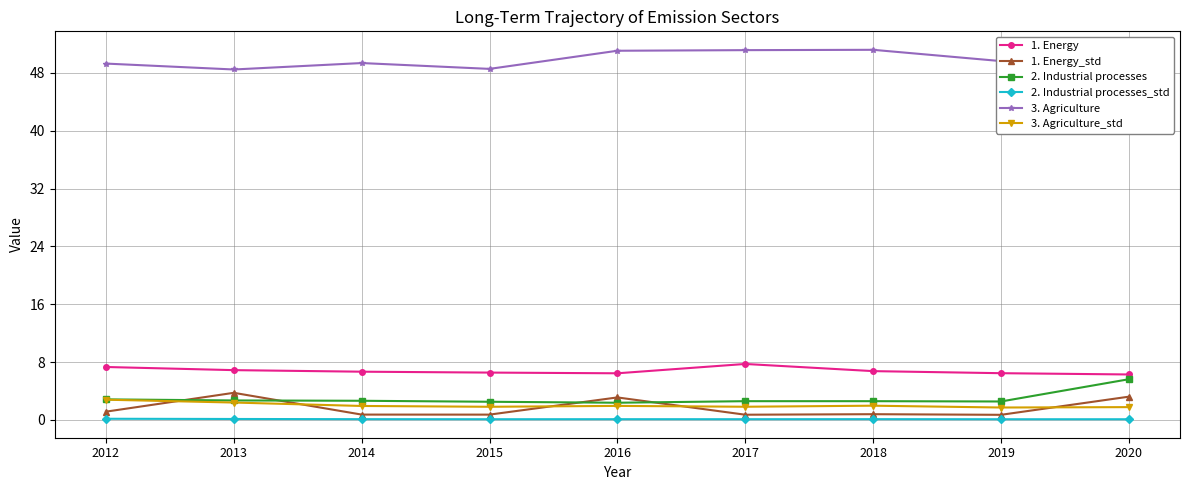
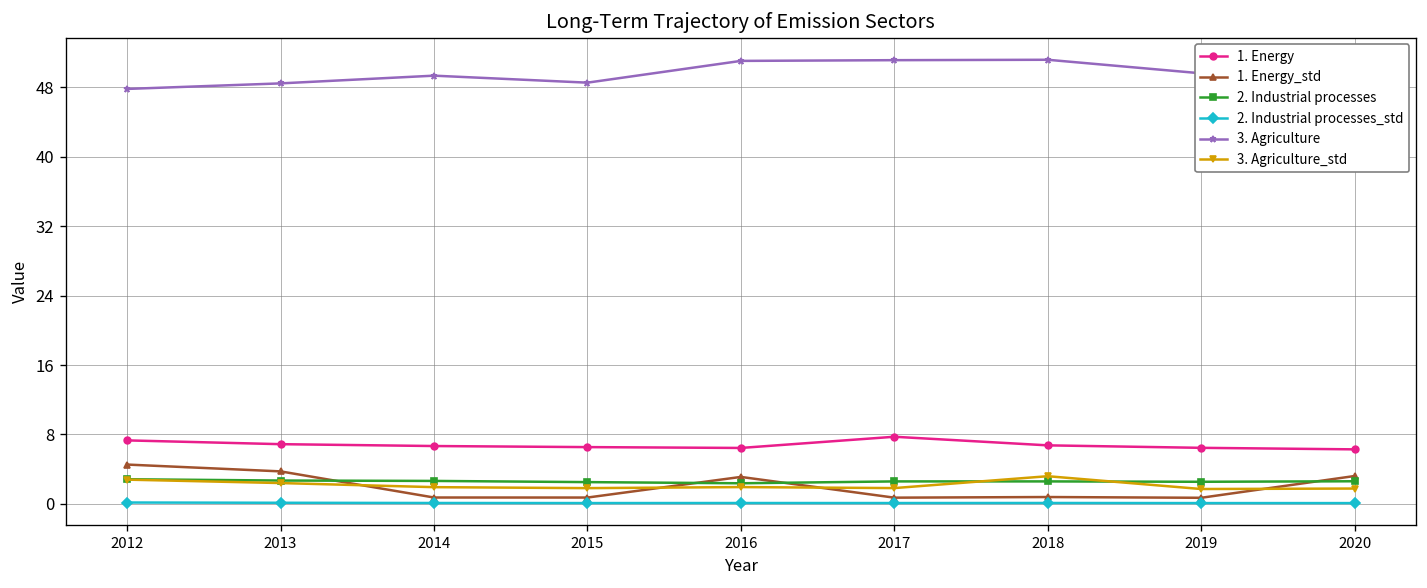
1. Energy_std, 2012: 1 -> 5
3. Agriculture, 2012: 49 -> 48
3. Agriculture_std, 2018: 2 -> 3
2. Industrial processes, 2020: 6 -> 3
